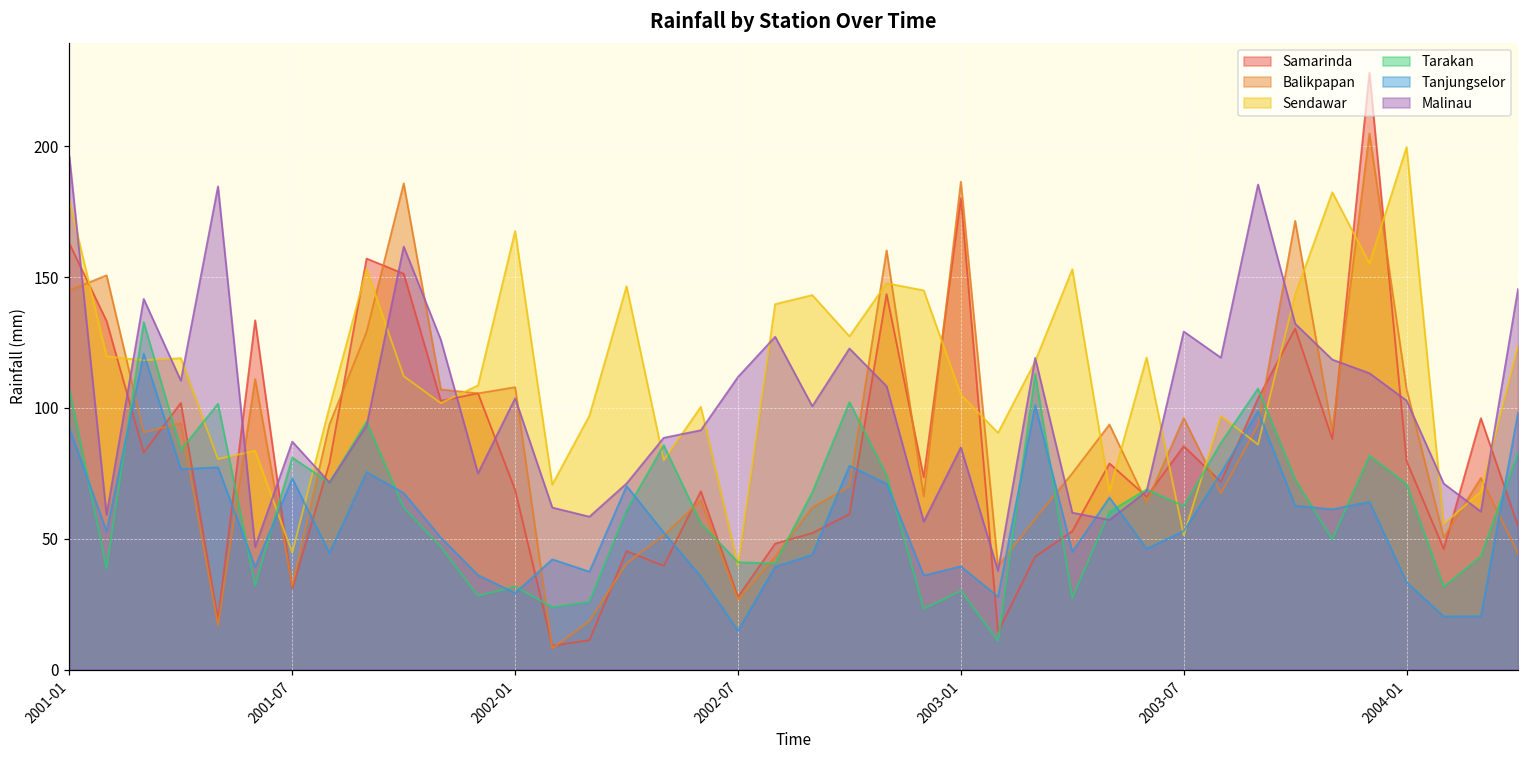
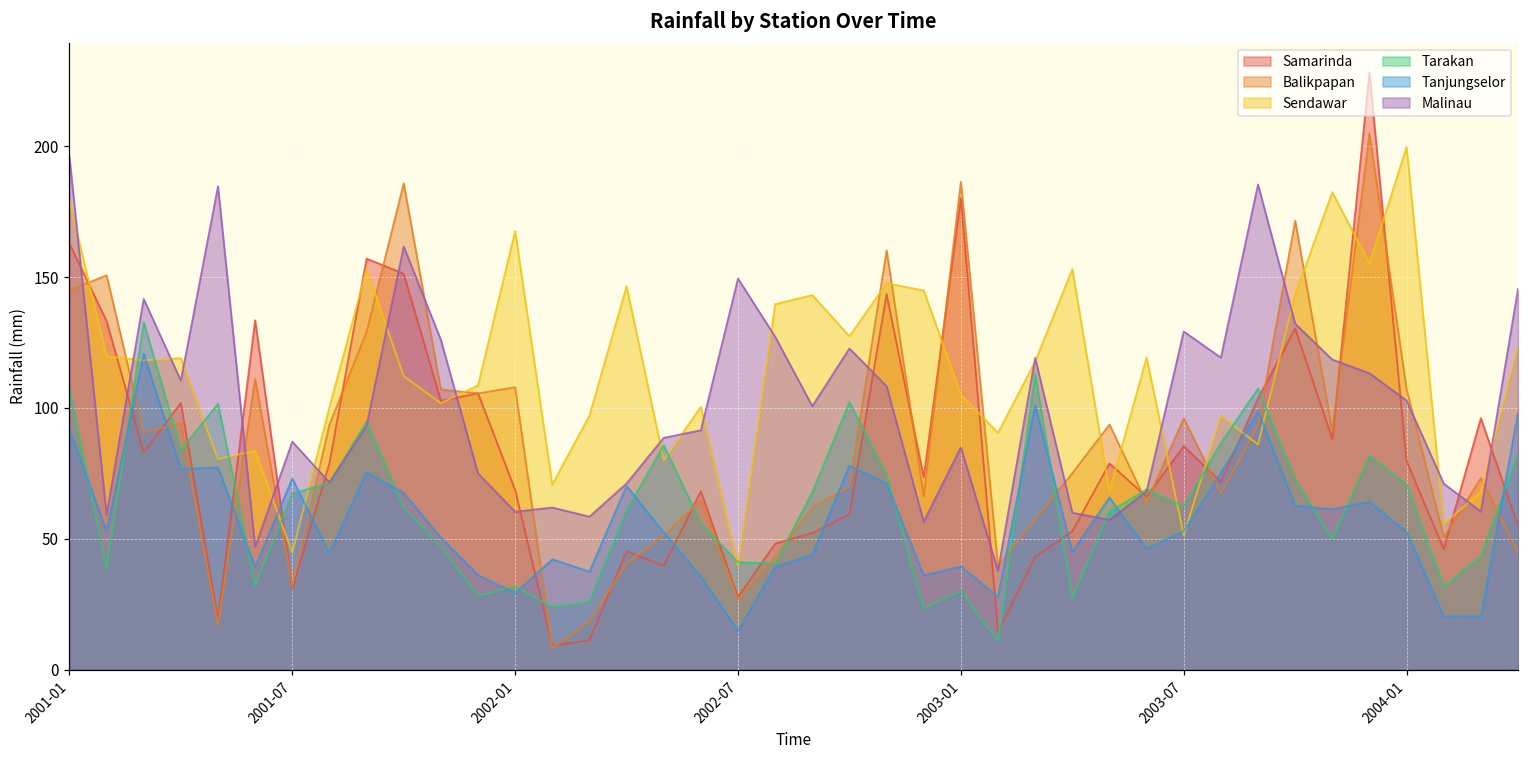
Tarakan, 2001-07: 81 -> 67
Malinau, 2002-01: 104 -> 60
Malinau, 2002-07: 112 -> 149
Tanjungselor, 2004-01: 33 -> 53
